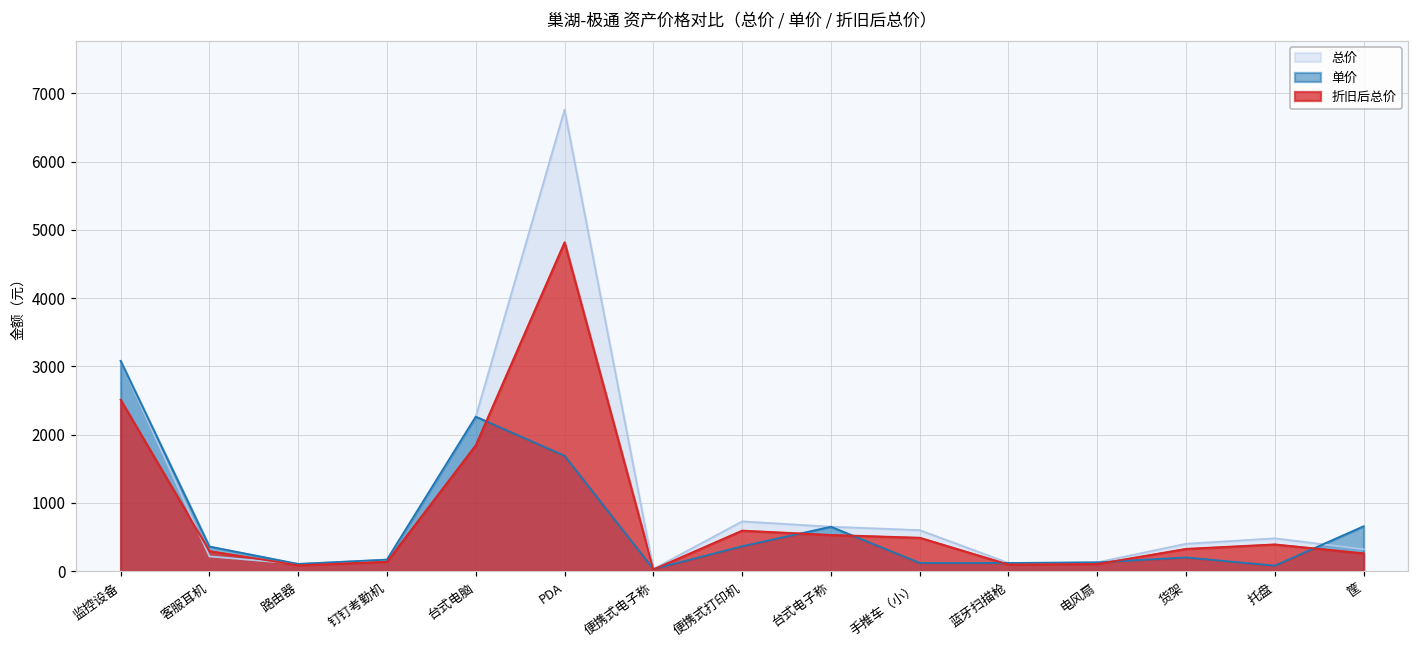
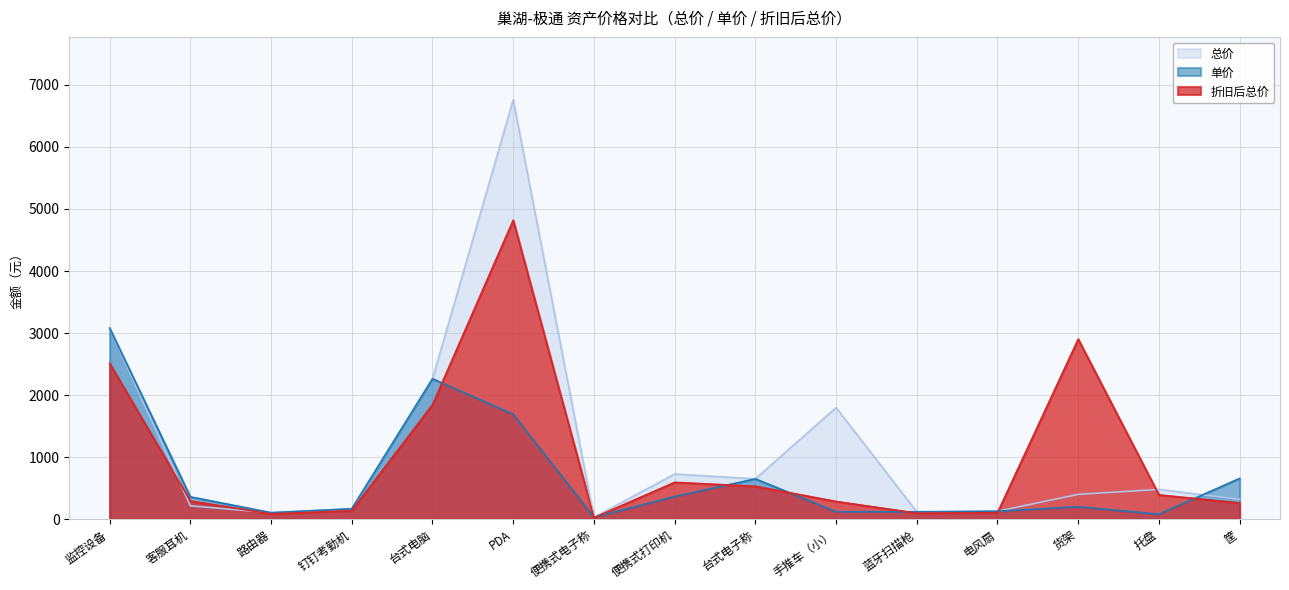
总价, 手推车（小）: 600 -> 1800
折旧后总价, 手推车（小）: 500 -> 300
折旧后总价, 货架: 300 -> 2900
